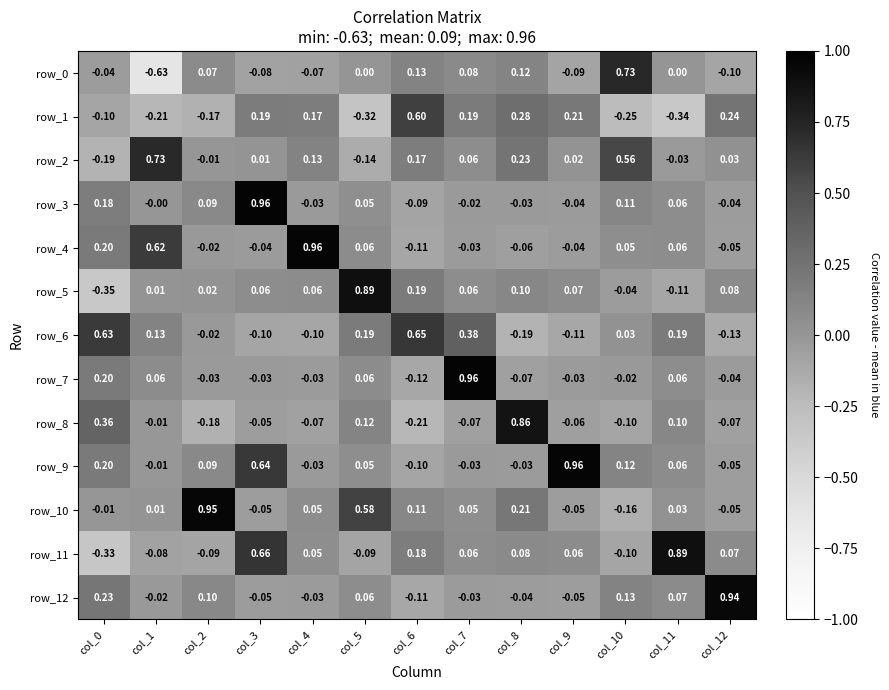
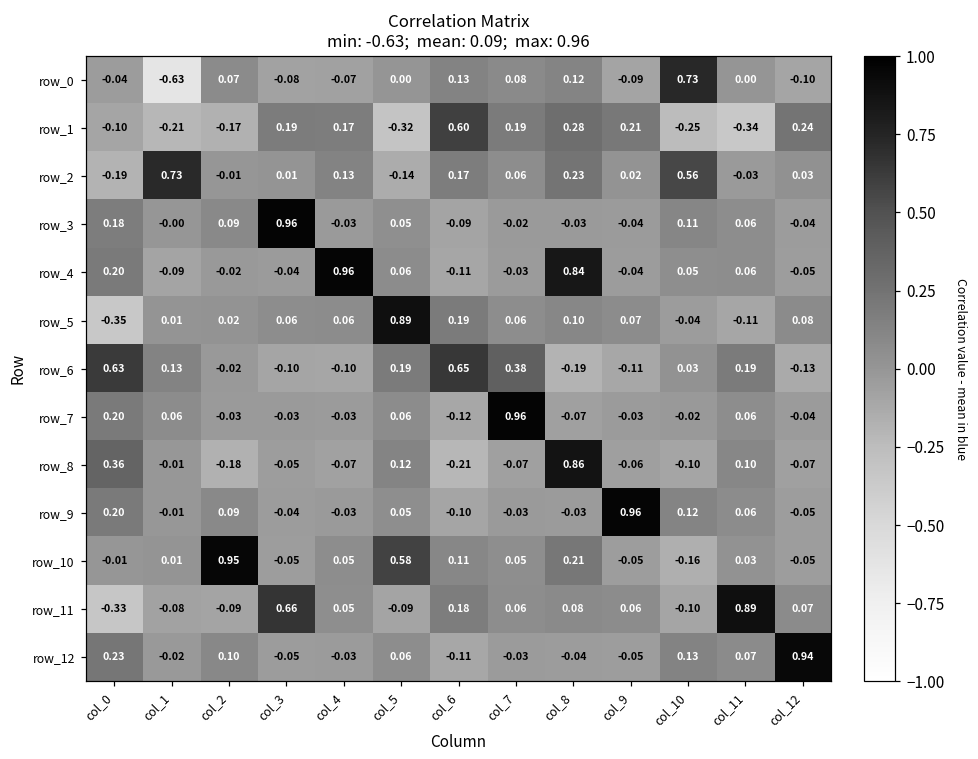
row_4, col_1: 0.62 -> -0.09
row_4, col_8: -0.06 -> 0.84
row_9, col_3: 0.64 -> -0.04
